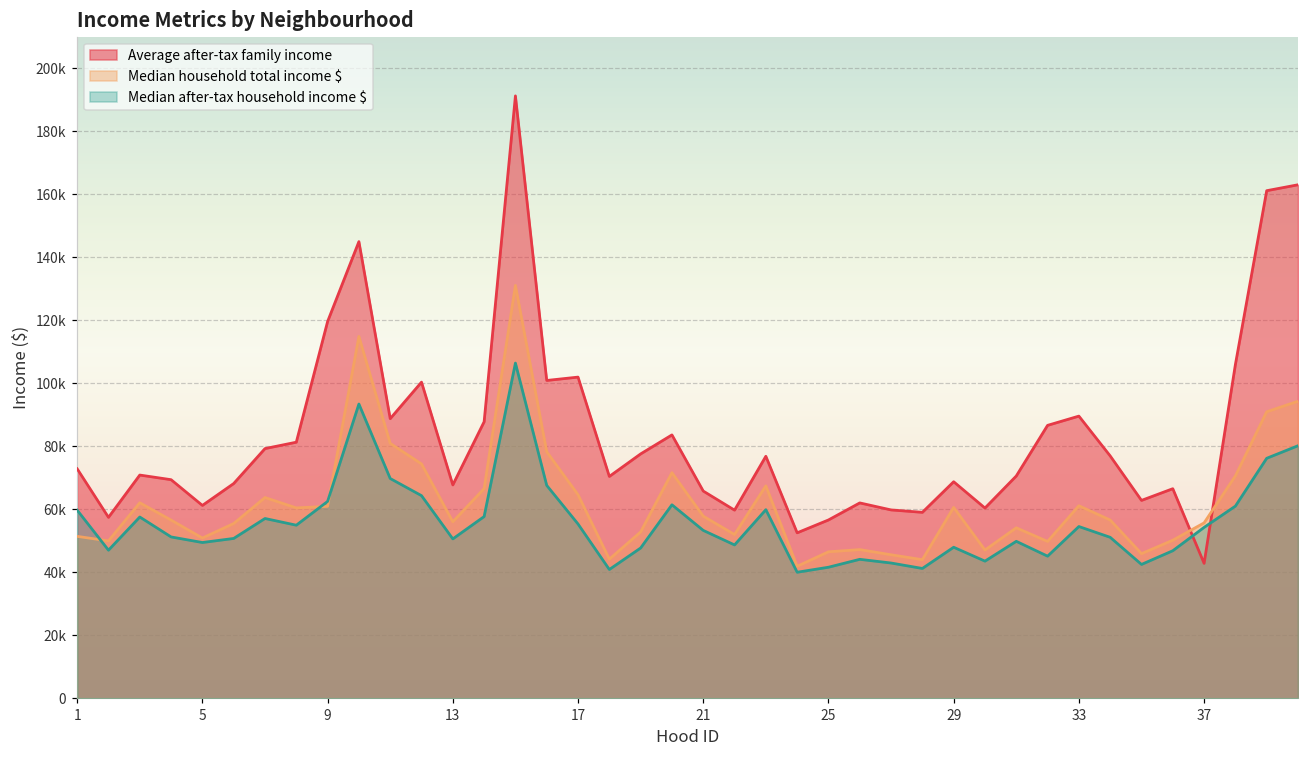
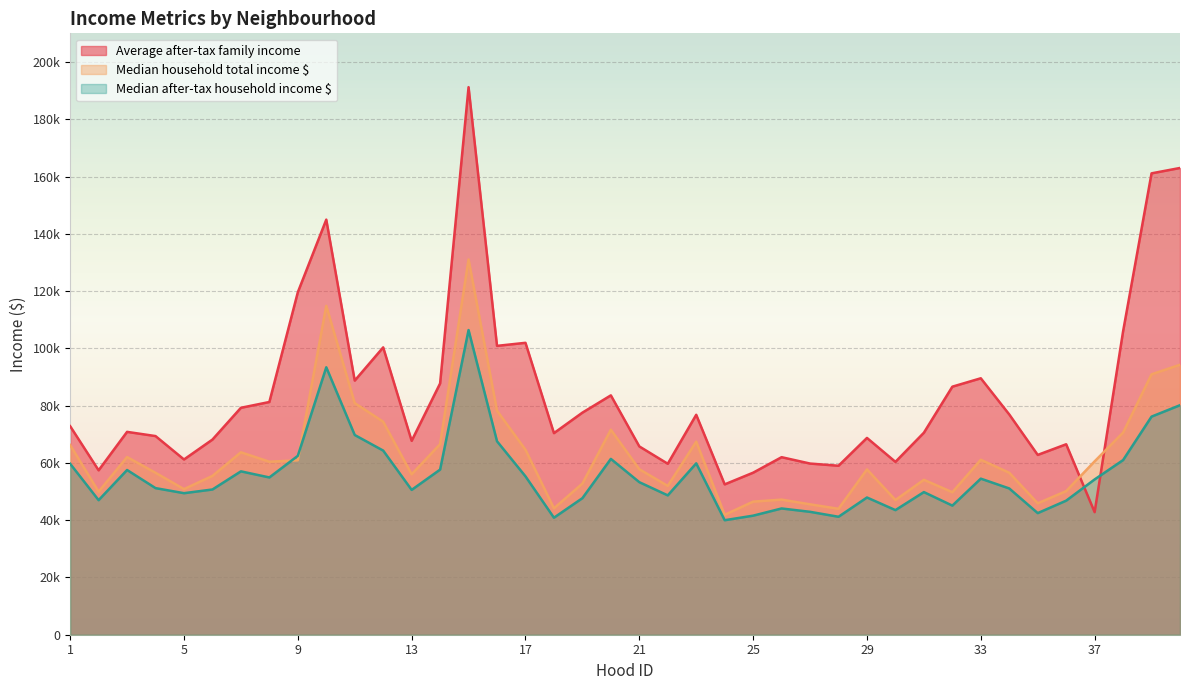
Median household total income $, 1: 51000 -> 66000
Median household total income $, 29: 61000 -> 58000
Median household total income $, 37: 56000 -> 61000
